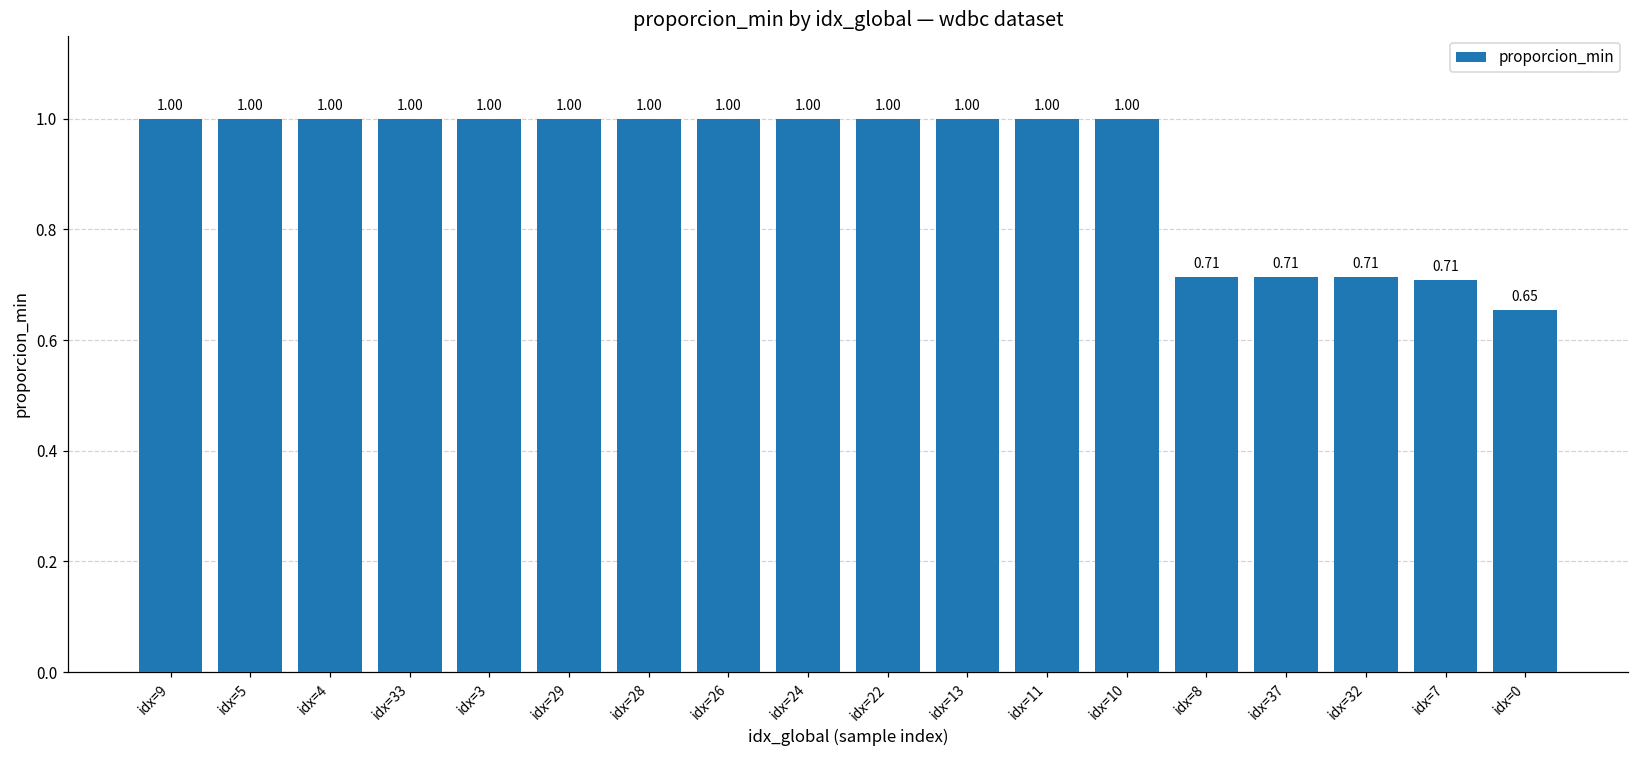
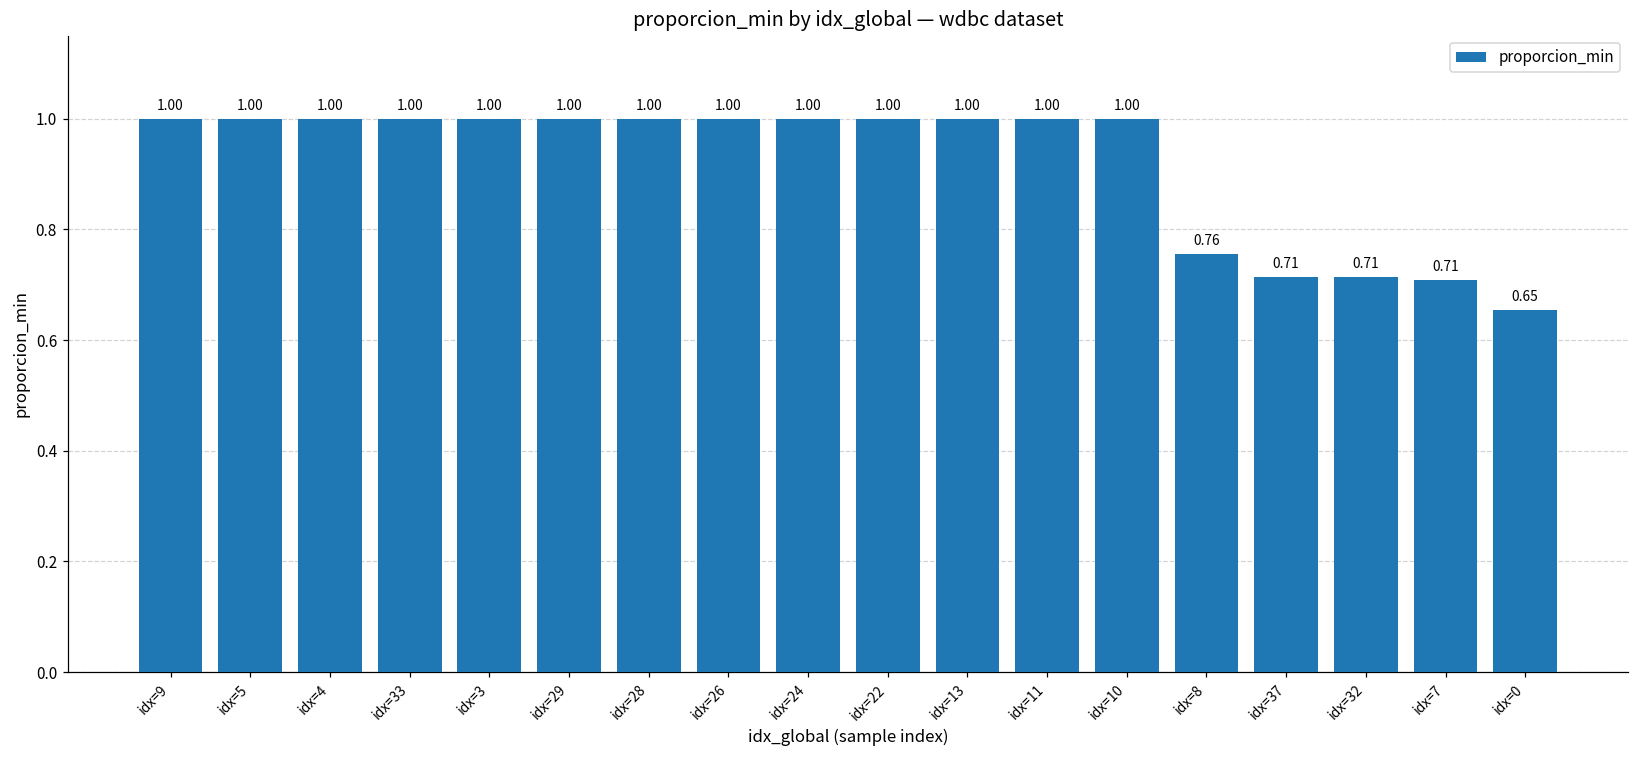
idx=8: 0.71 -> 0.76
